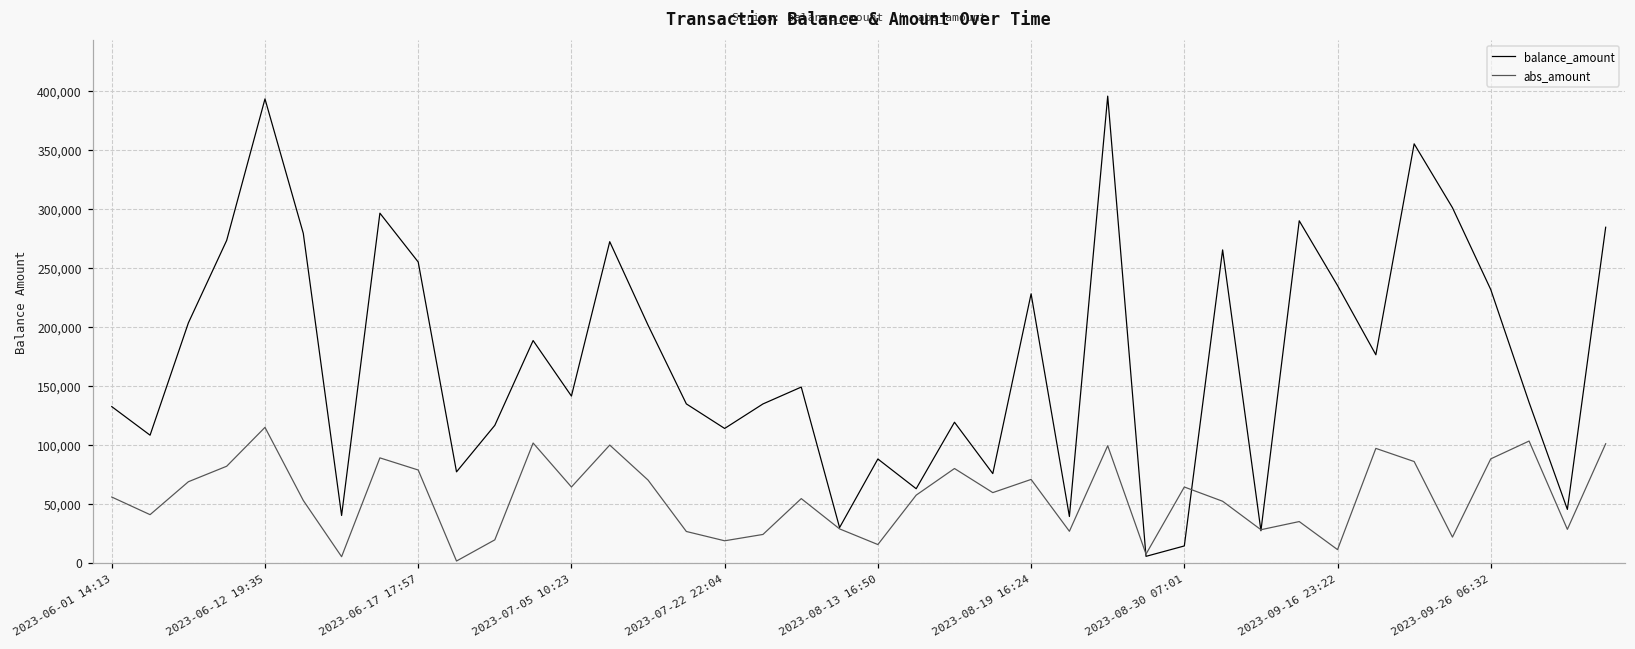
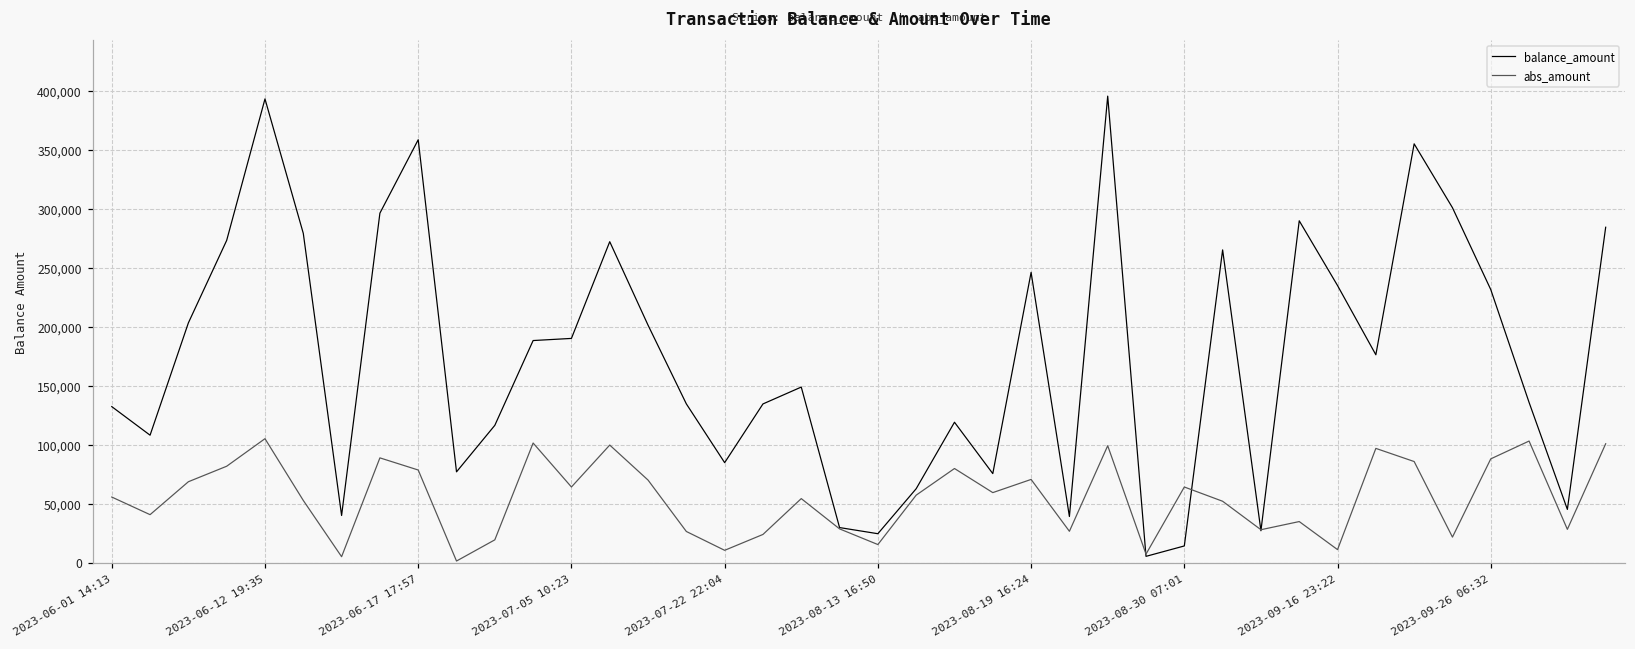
abs_amount, 2023-06-12 19:35: 115,000 -> 105,000
balance_amount, 2023-06-17 17:57: 255,000 -> 359,000
balance_amount, 2023-07-05 10:23: 141,000 -> 190,000
balance_amount, 2023-07-22 22:04: 114,000 -> 85,000
abs_amount, 2023-07-22 22:04: 19,000 -> 11,000
balance_amount, 2023-08-13 16:50: 88,000 -> 25,000
balance_amount, 2023-08-19 16:24: 228,000 -> 246,000
